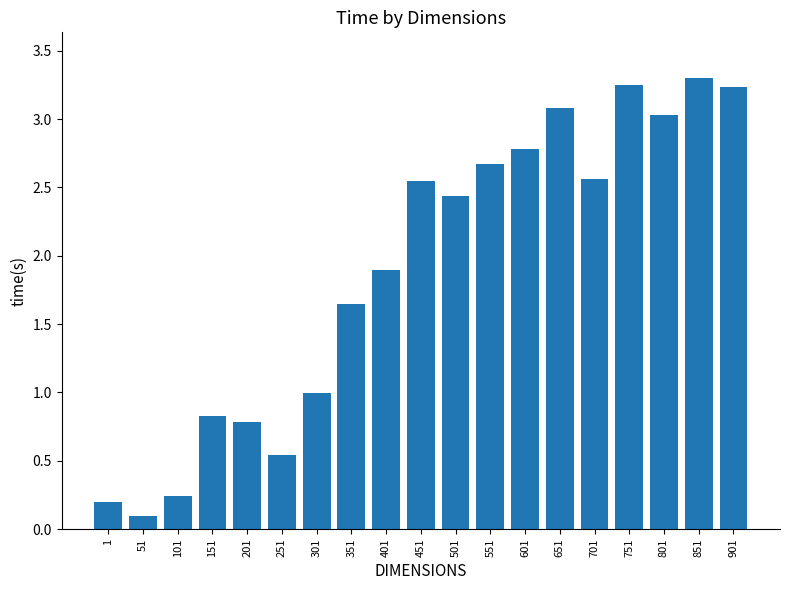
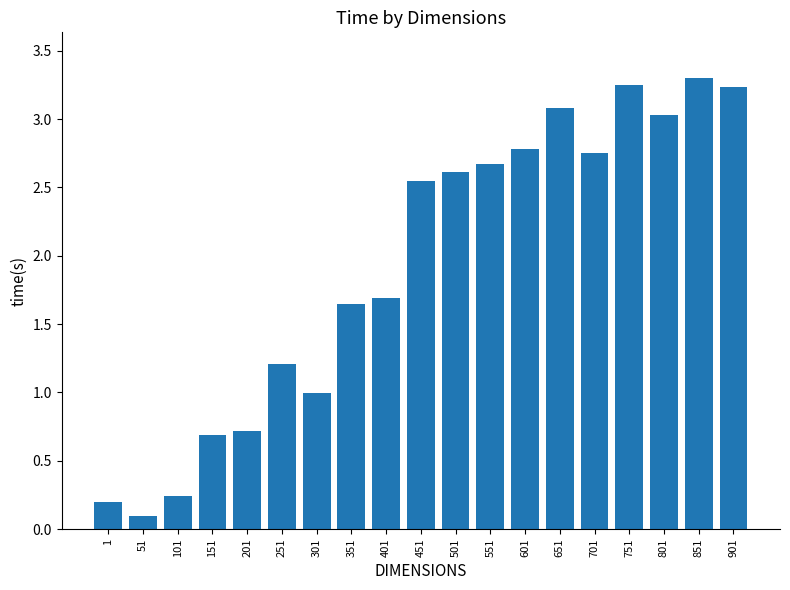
151: 0.83 -> 0.69
201: 0.79 -> 0.72
251: 0.54 -> 1.21
401: 1.90 -> 1.69
501: 2.44 -> 2.61
701: 2.56 -> 2.75
